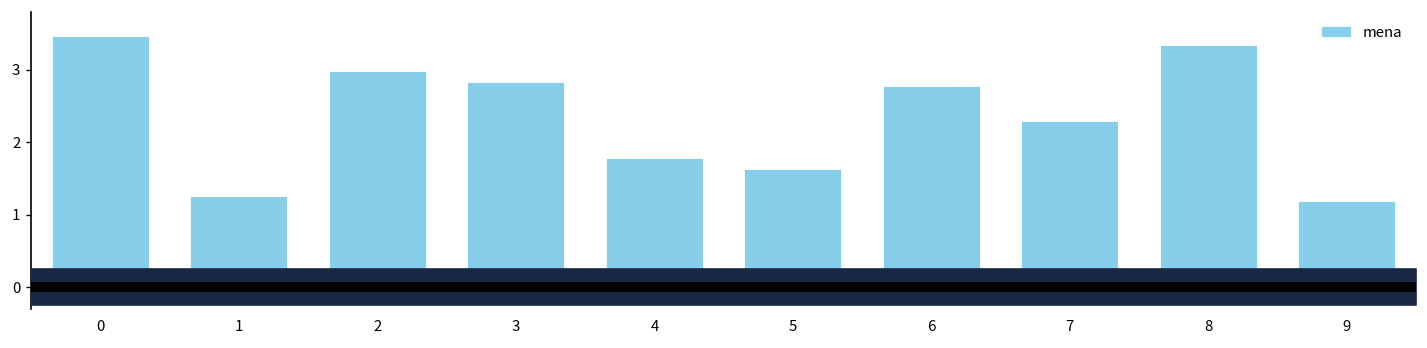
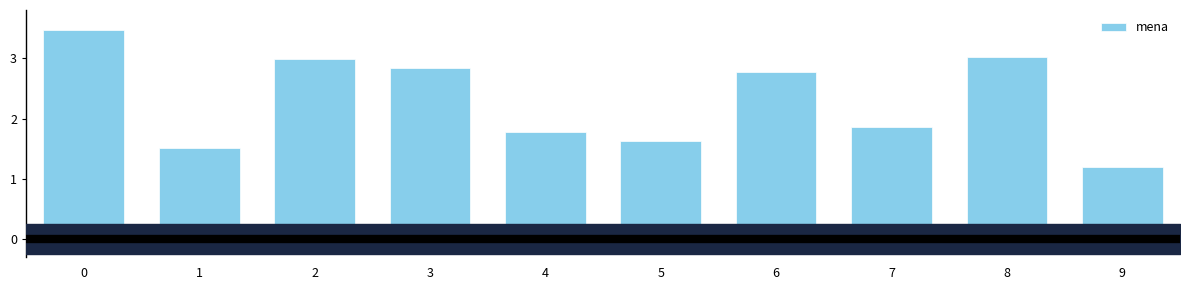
mena, 1: 1.3 -> 1.5
mena, 7: 2.3 -> 1.9
mena, 8: 3.3 -> 3.0
